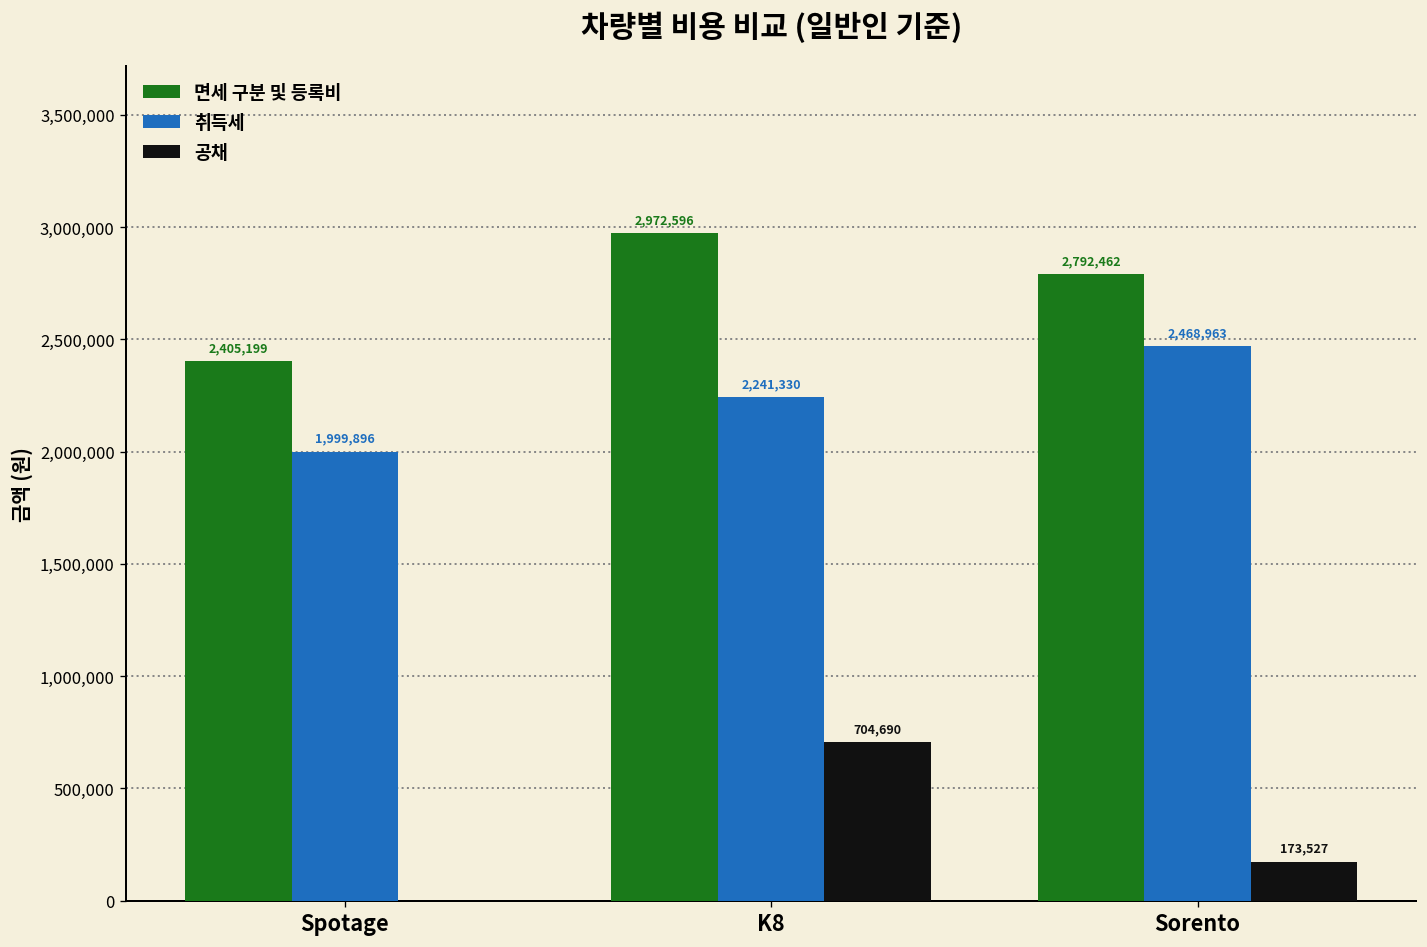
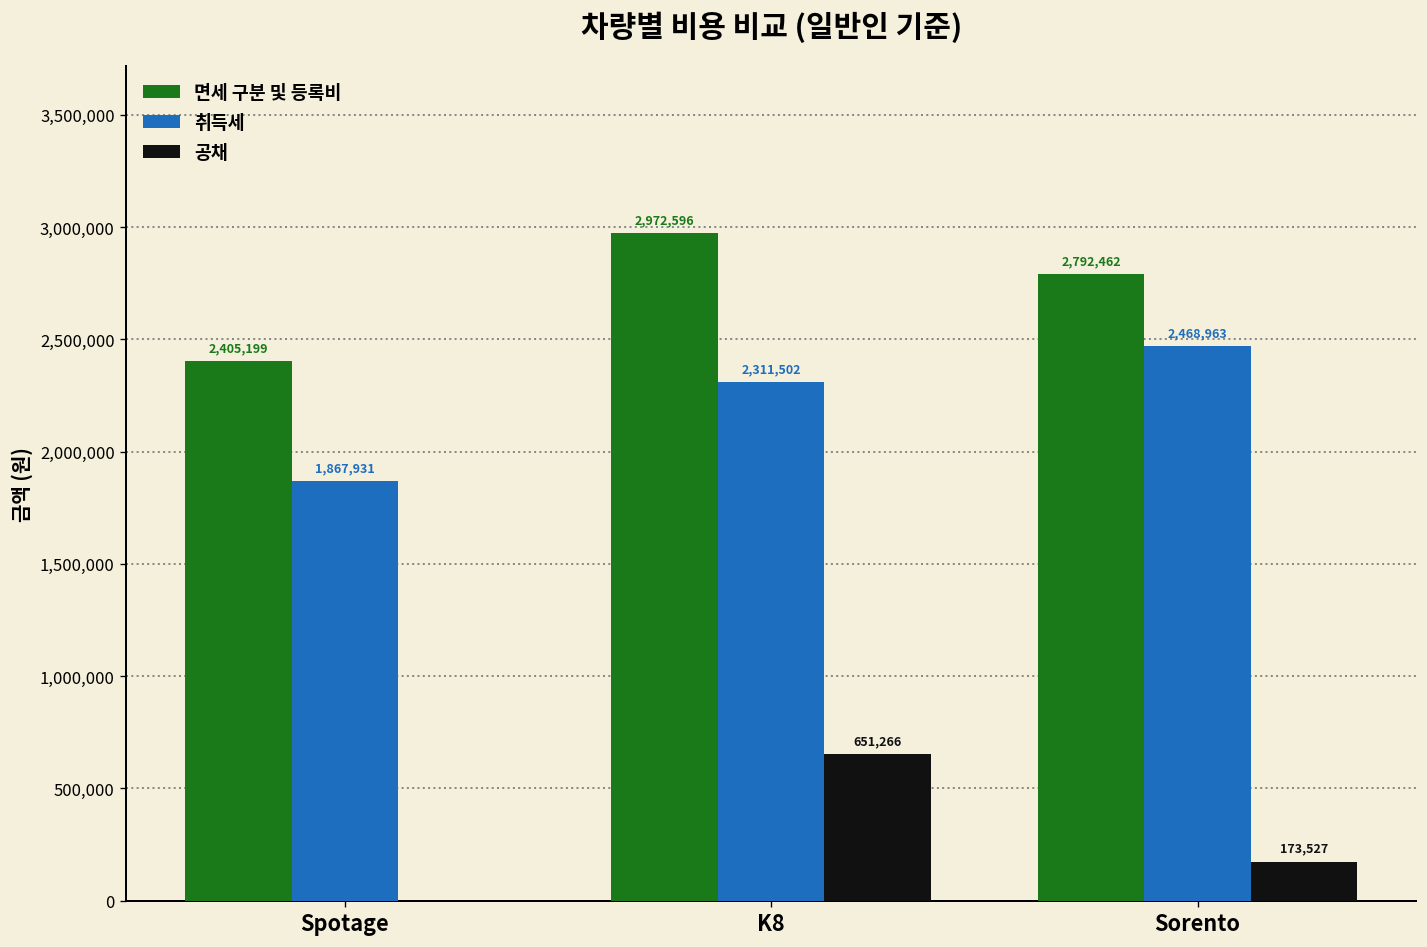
취득세, Spotage: 1,999,896 -> 1,867,931
취득세, K8: 2,241,330 -> 2,311,502
공채, K8: 704,690 -> 651,266
